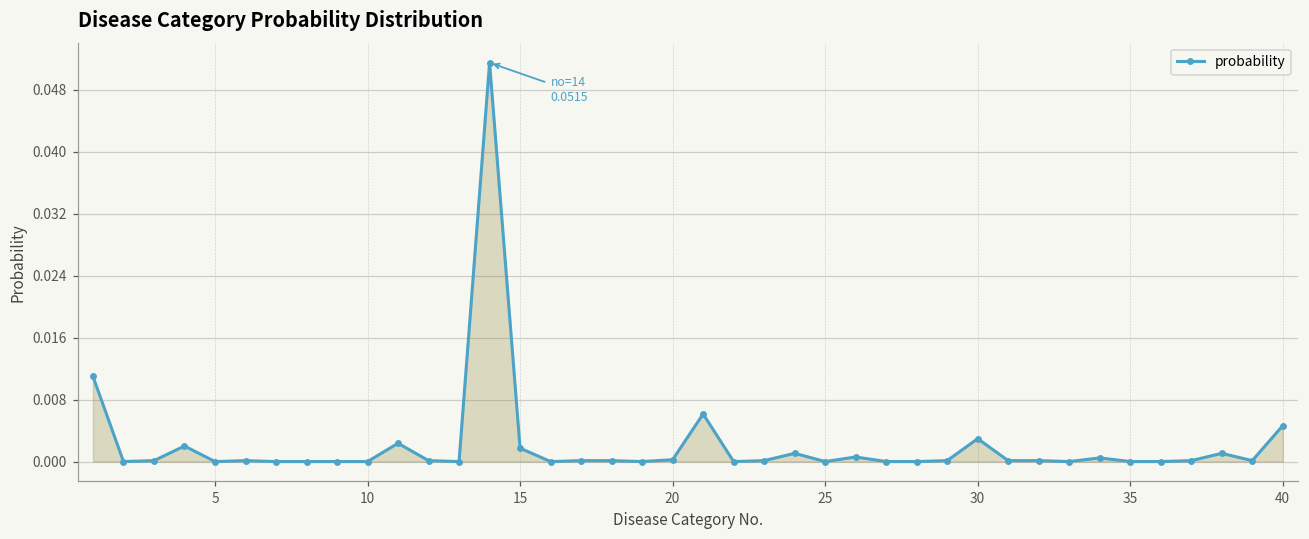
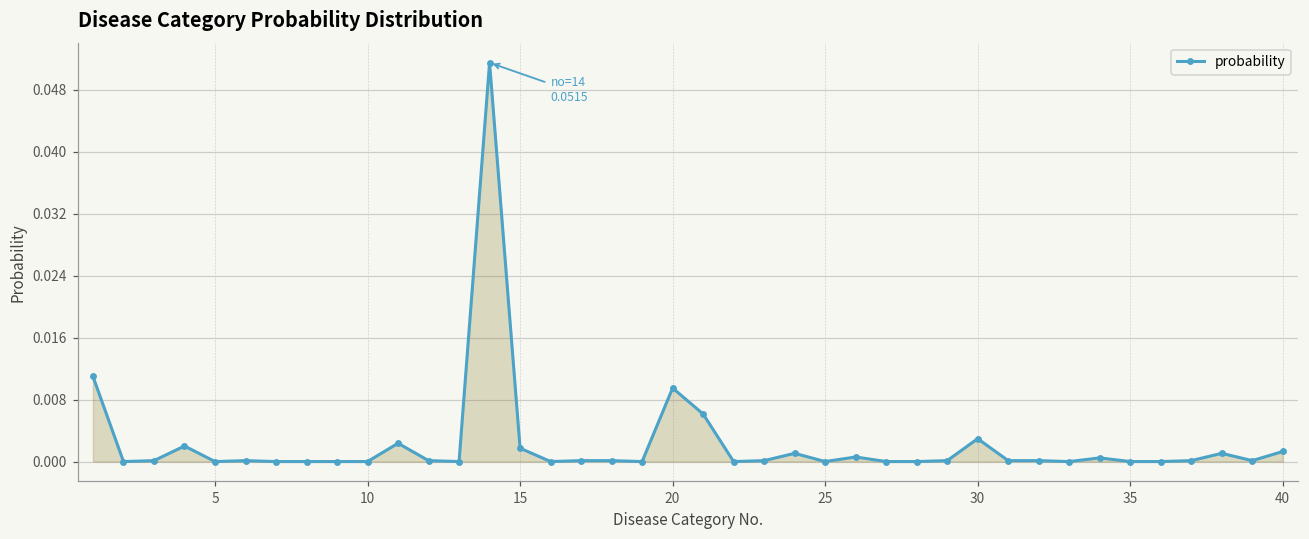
20: 0.000 -> 0.009
40: 0.005 -> 0.001
